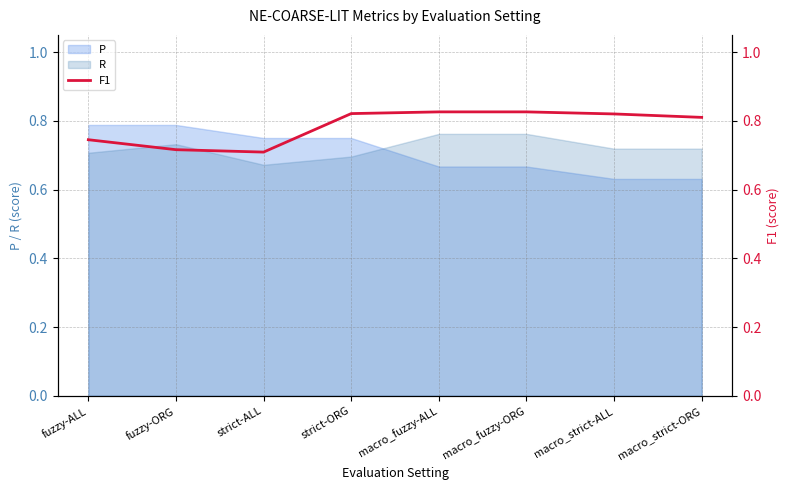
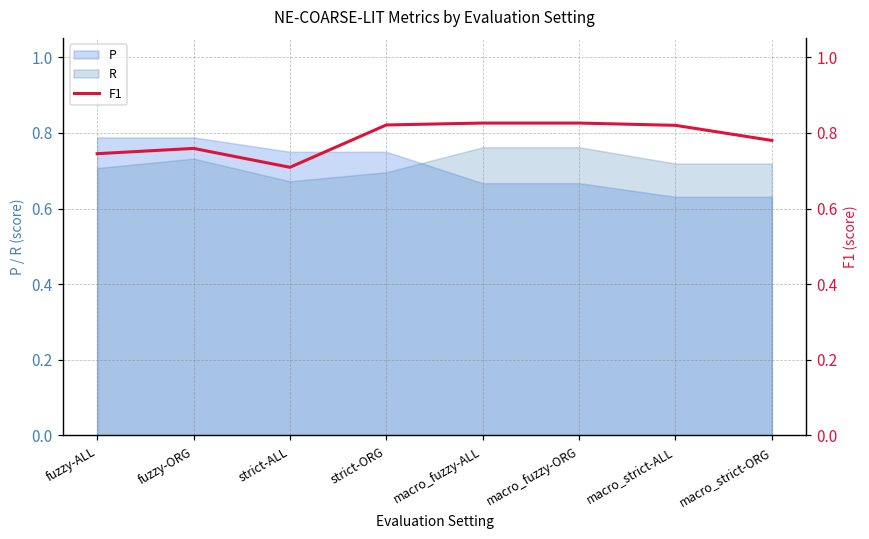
F1, fuzzy-ORG: 0.72 -> 0.76
F1, macro_strict-ORG: 0.81 -> 0.78
